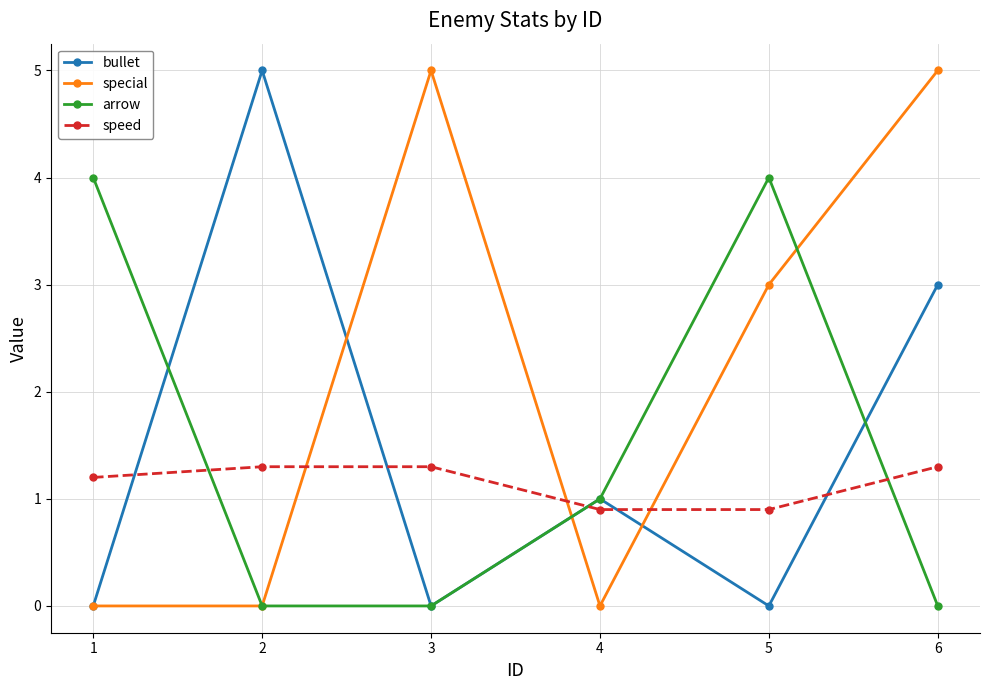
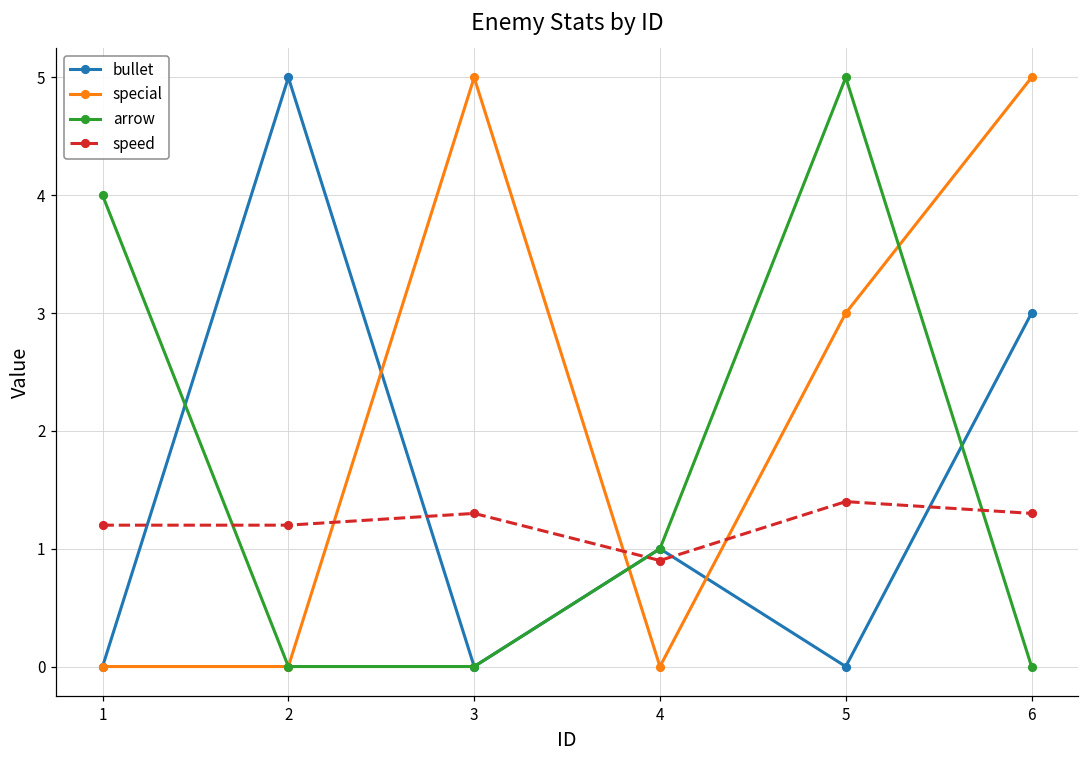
speed, 2: 1.3 -> 1.2
arrow, 5: 4 -> 5
speed, 5: 0.9 -> 1.4
